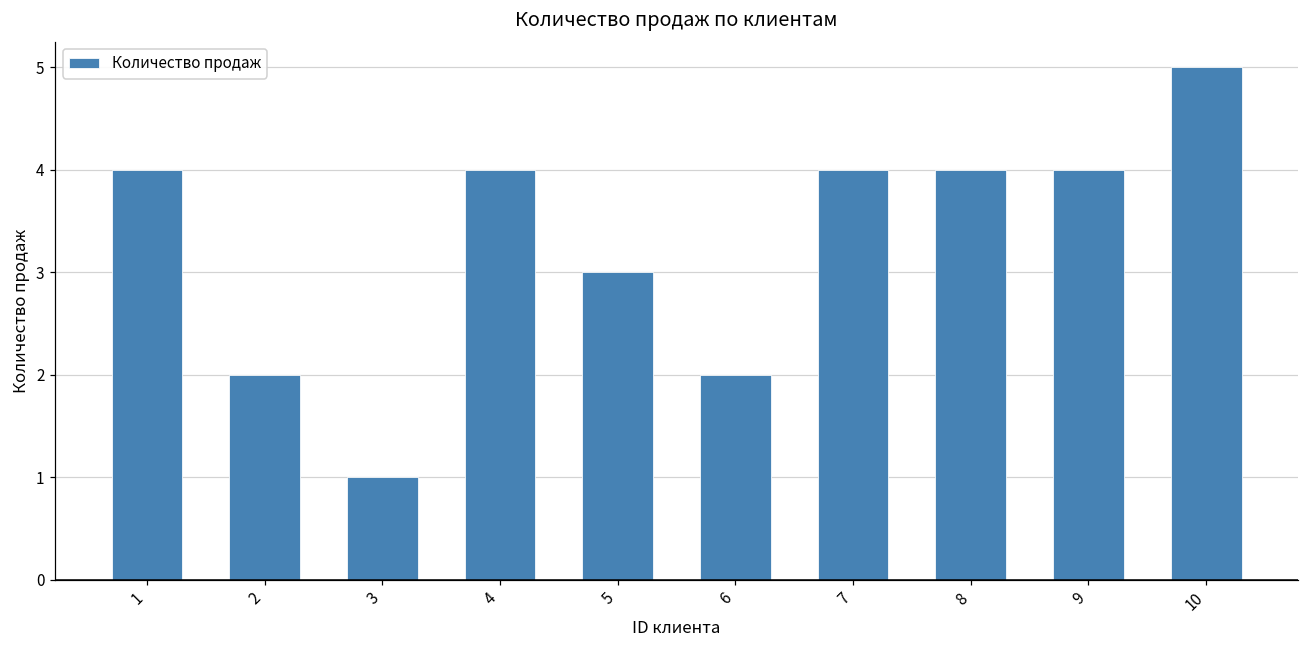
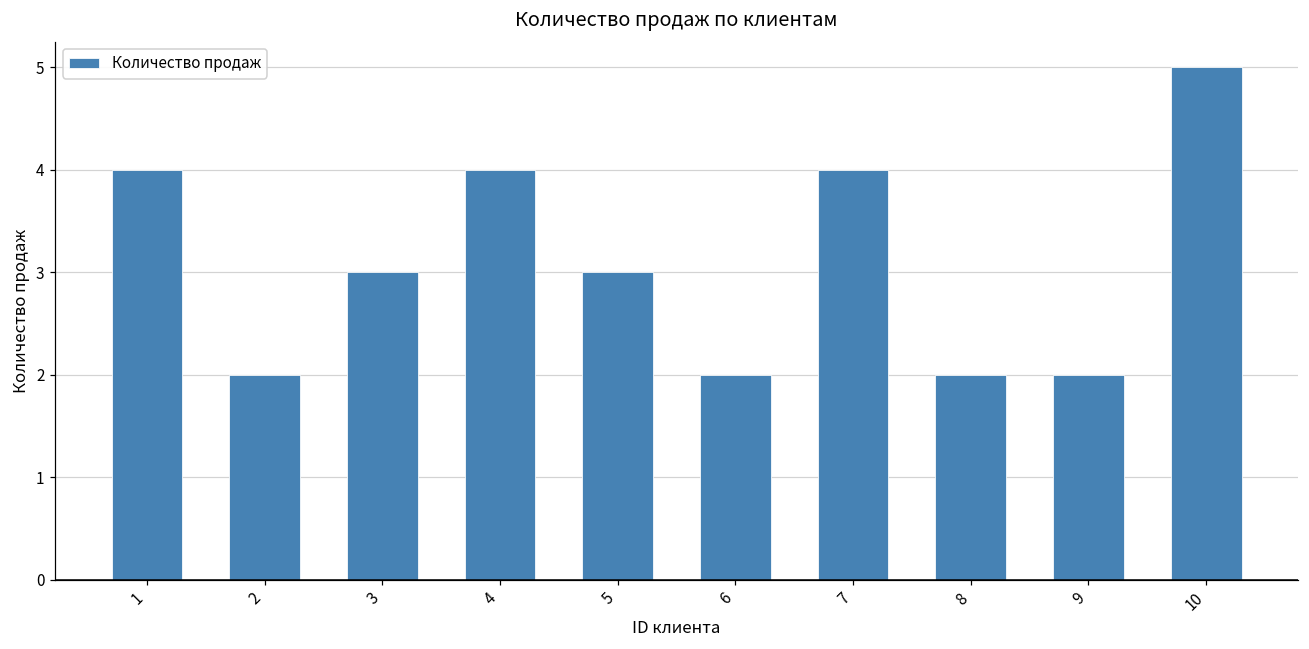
3: 1 -> 3
8: 4 -> 2
9: 4 -> 2
